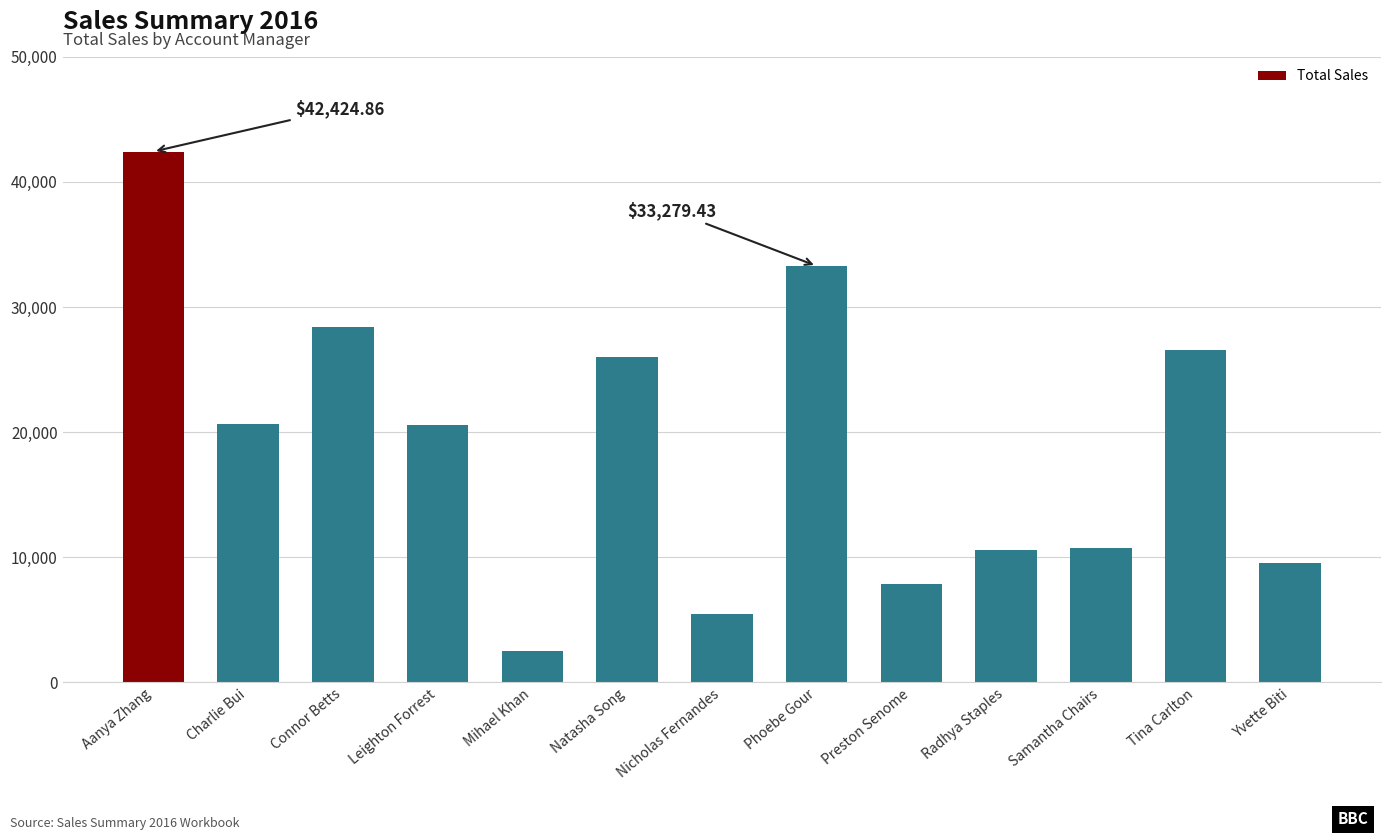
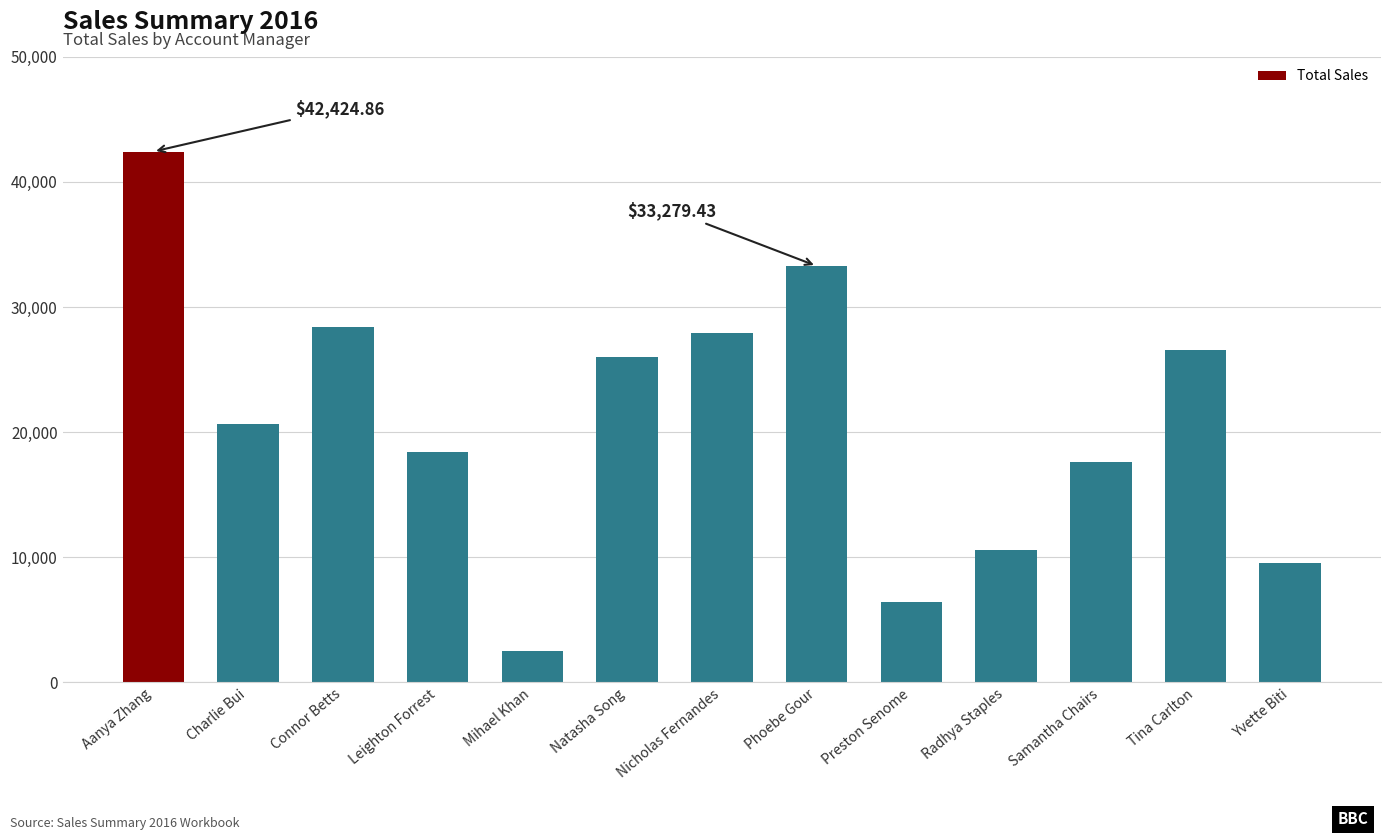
Leighton Forrest: 20,600 -> 18,400
Nicholas Fernandes: 5,400 -> 27,900
Preston Senome: 7,900 -> 6,400
Samantha Chairs: 10,700 -> 17,600
